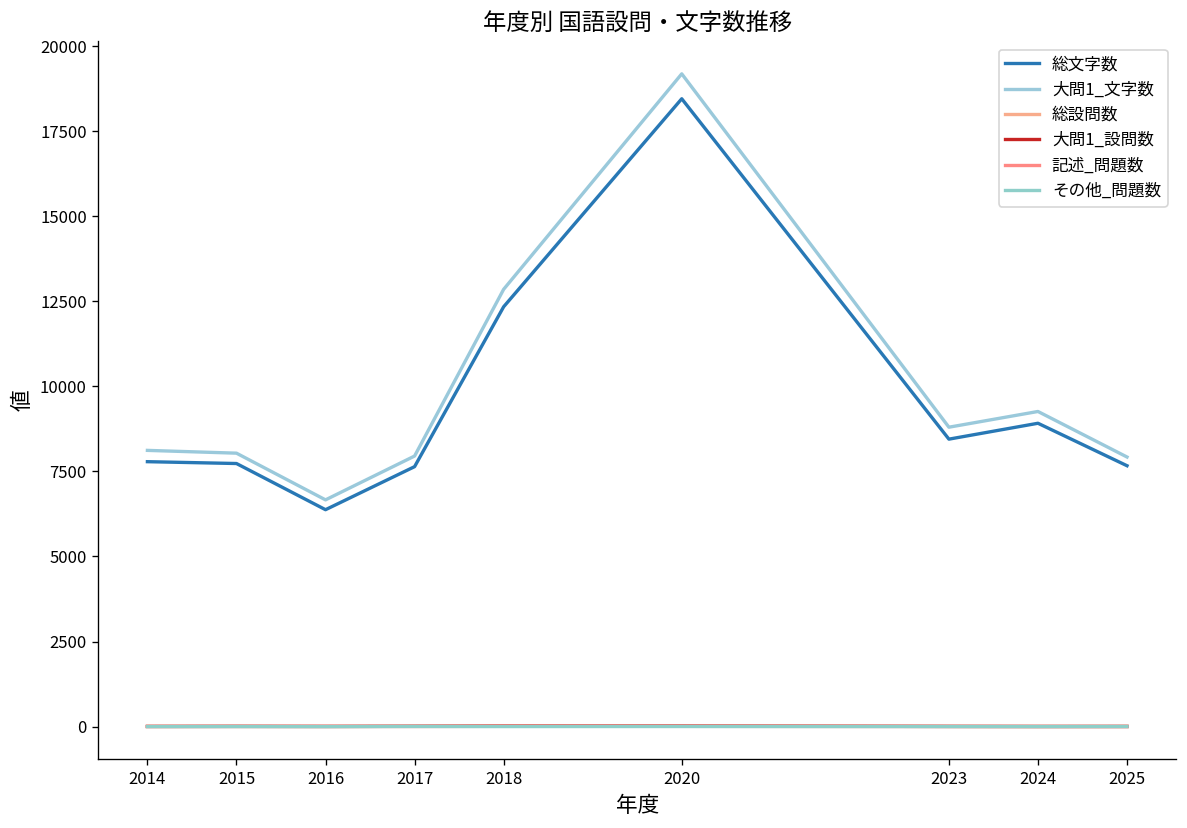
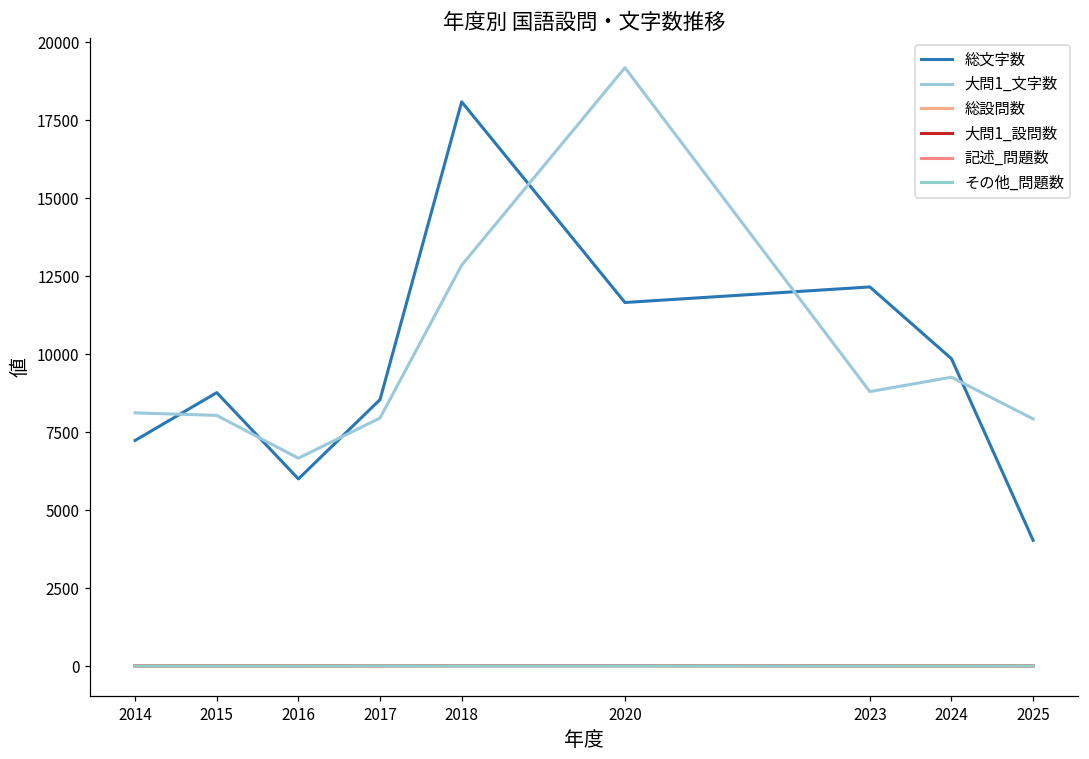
総文字数, 2014: 7800 -> 7200
総文字数, 2015: 7700 -> 8800
総文字数, 2016: 6400 -> 6000
総文字数, 2017: 7600 -> 8500
総文字数, 2018: 12300 -> 18100
総文字数, 2020: 18500 -> 11700
総文字数, 2023: 8400 -> 12200
総文字数, 2024: 8900 -> 9900
総文字数, 2025: 7700 -> 4000
